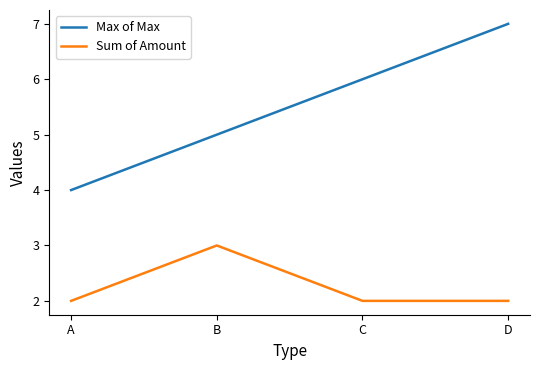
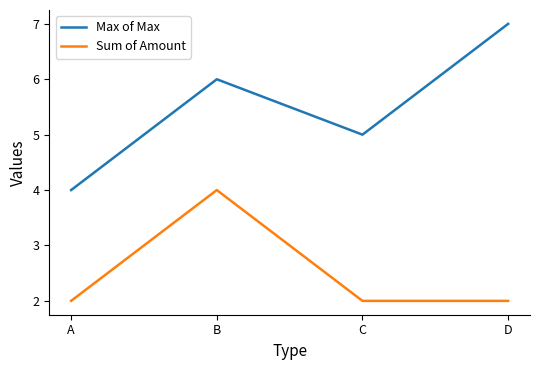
Max of Max, B: 5 -> 6
Sum of Amount, B: 3 -> 4
Max of Max, C: 6 -> 5
